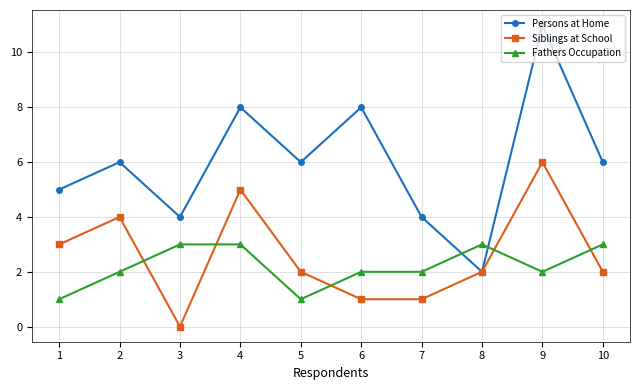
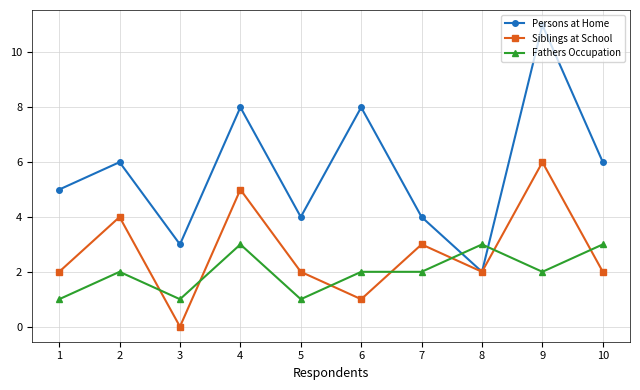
Siblings at School, 1: 3 -> 2
Persons at Home, 3: 4 -> 3
Fathers Occupation, 3: 3 -> 1
Persons at Home, 5: 6 -> 4
Siblings at School, 7: 1 -> 3
